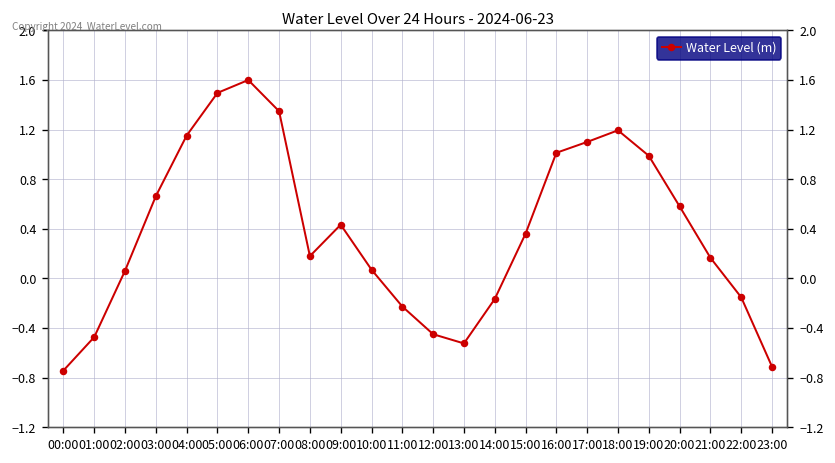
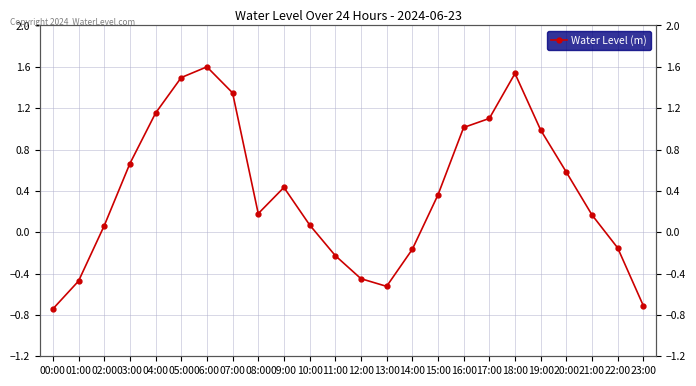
18:00: 1.19 -> 1.54
